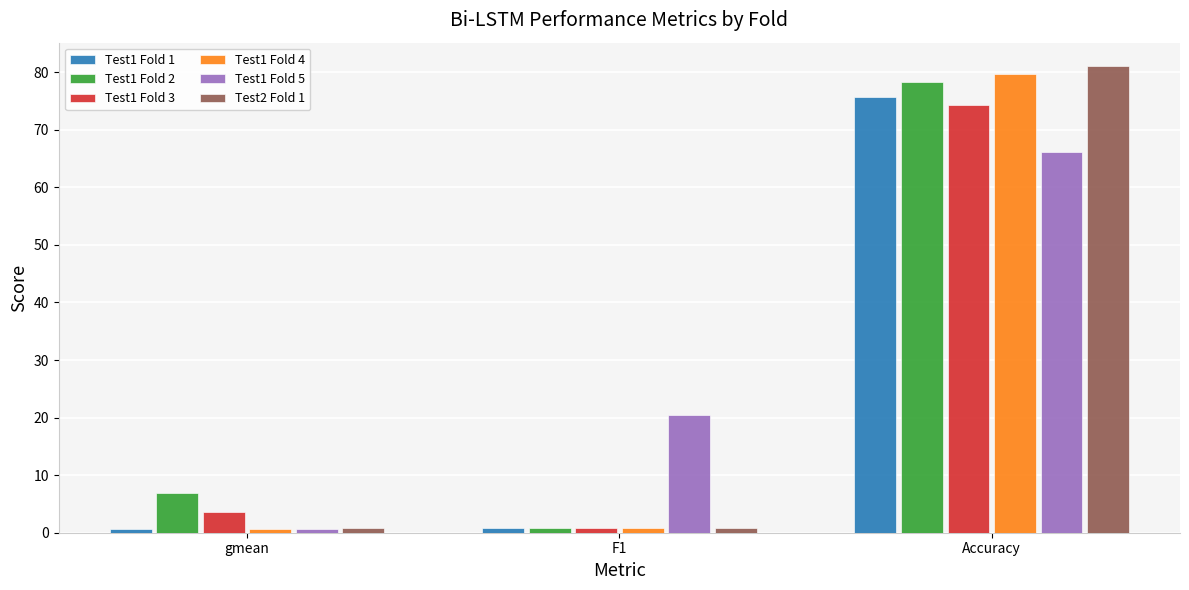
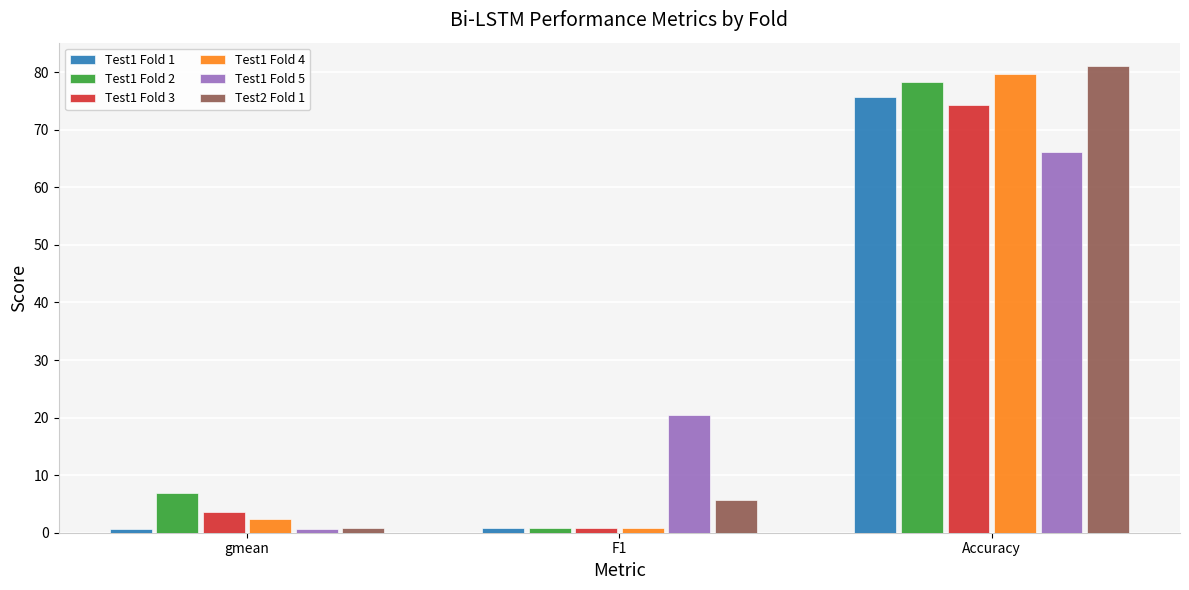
Test1 Fold 4, gmean: 1 -> 2
Test2 Fold 1, F1: 1 -> 6
